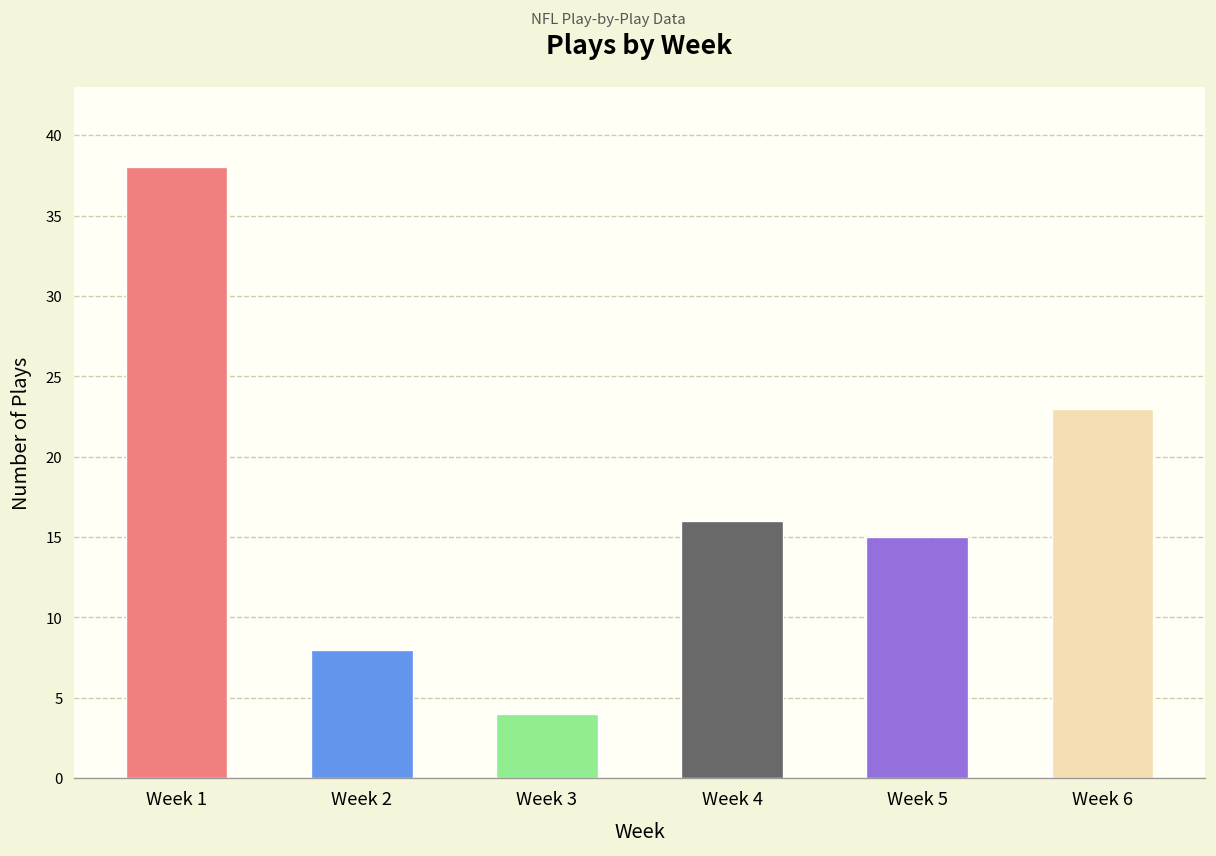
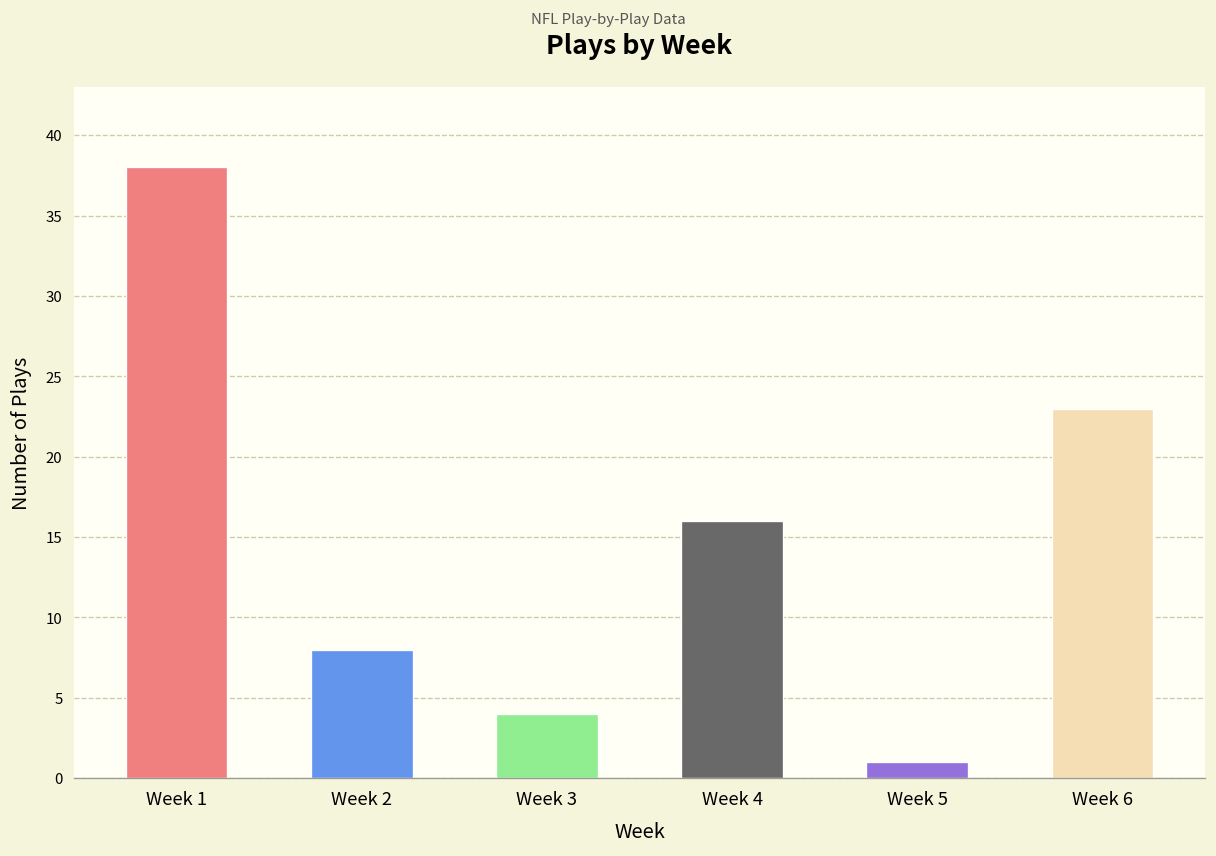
Week 5: 15 -> 1
